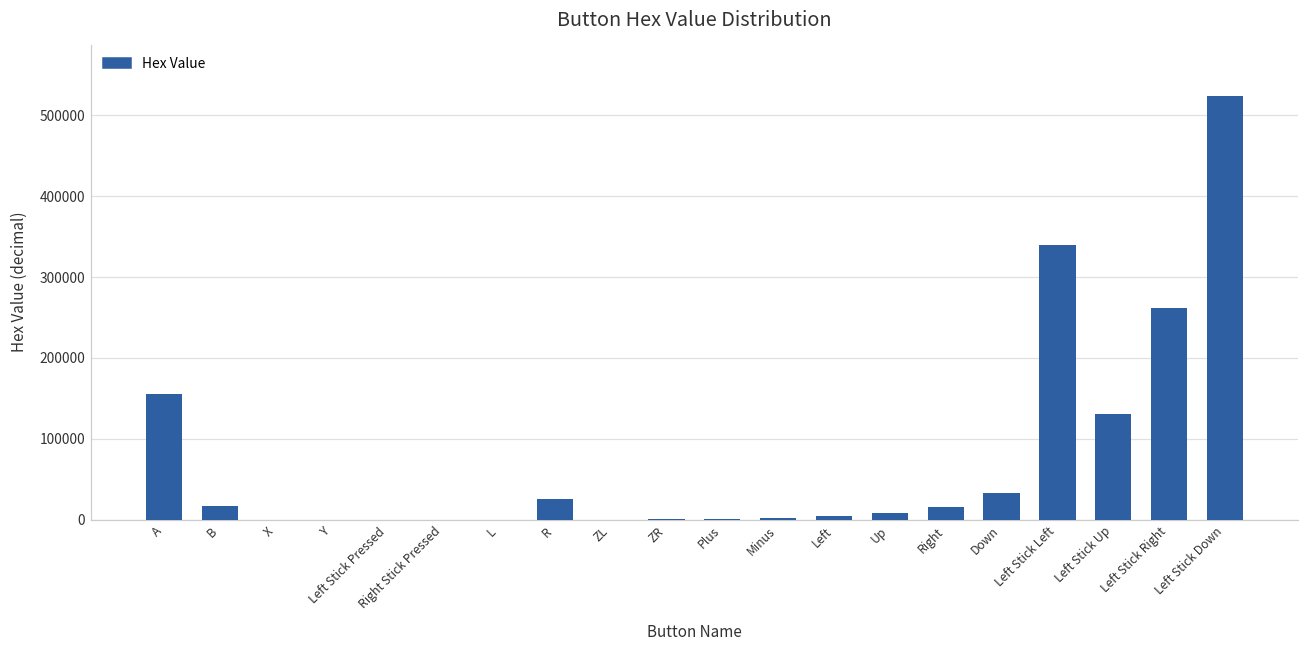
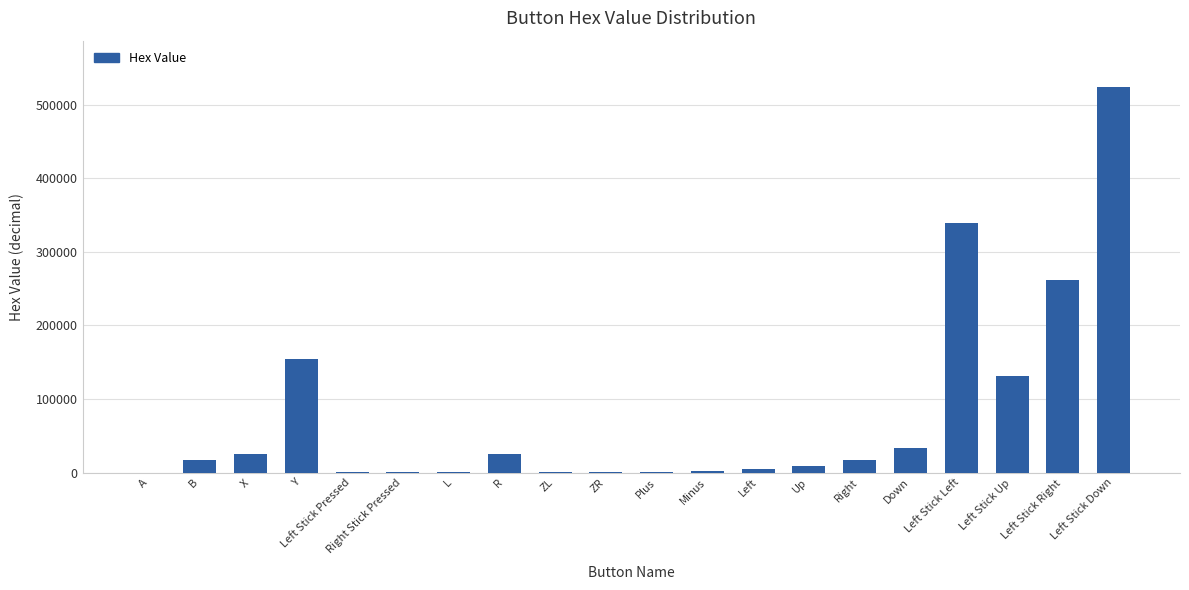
A: 160000 -> 0
X: 0 -> 30000
Y: 0 -> 150000
